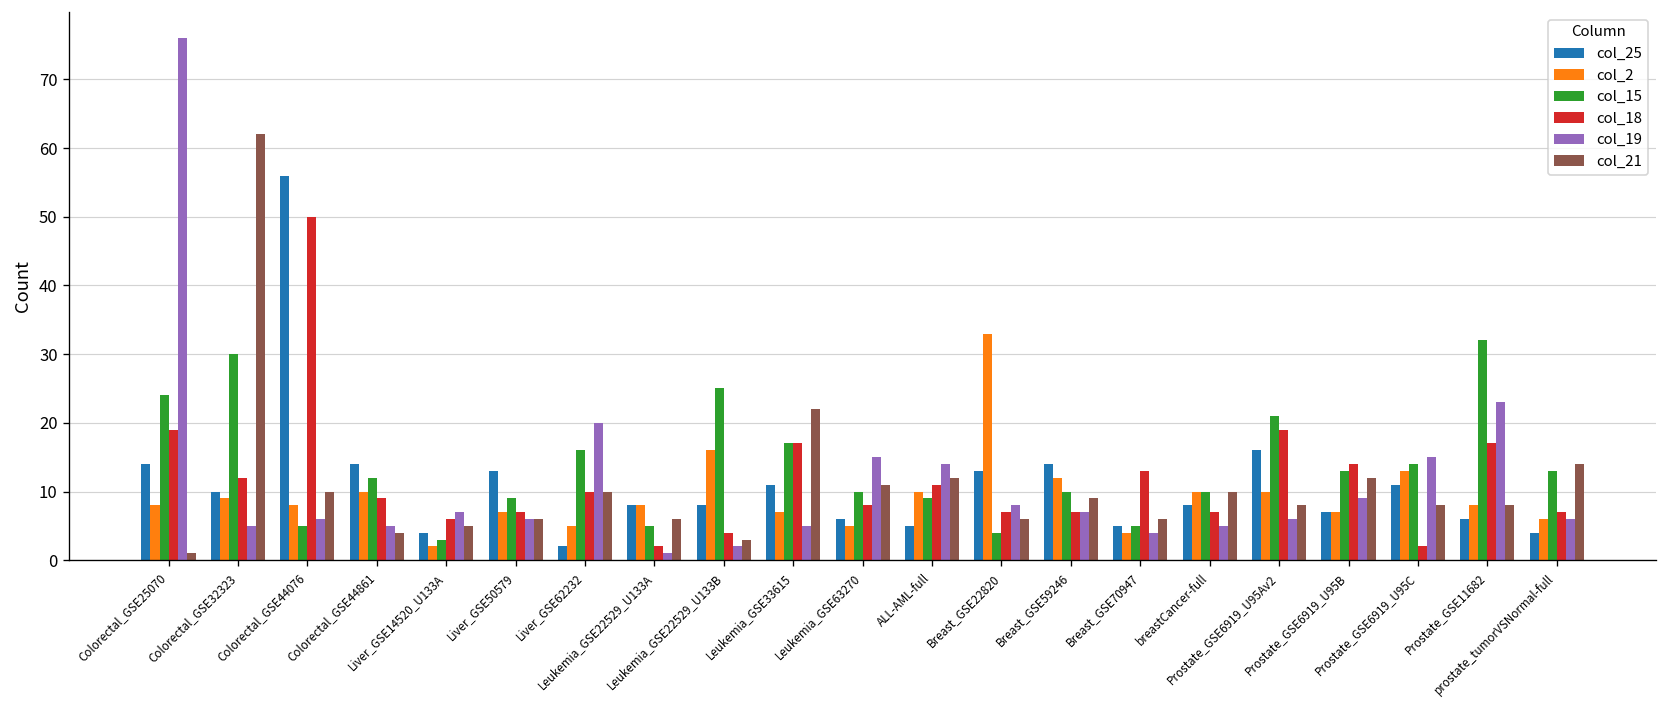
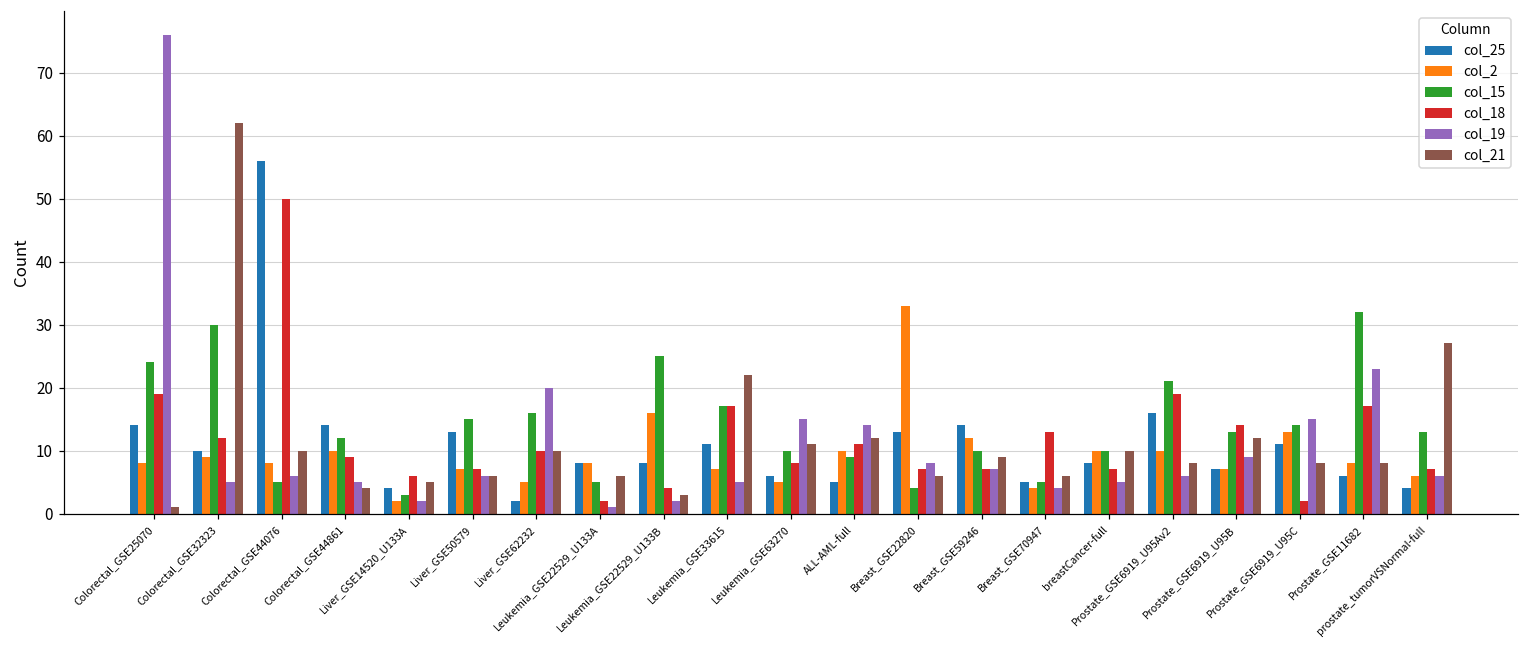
col_19, Liver_GSE14520_U133A: 7 -> 2
col_15, Liver_GSE50579: 9 -> 15
col_21, prostate_tumorVSNormal-full: 14 -> 27
